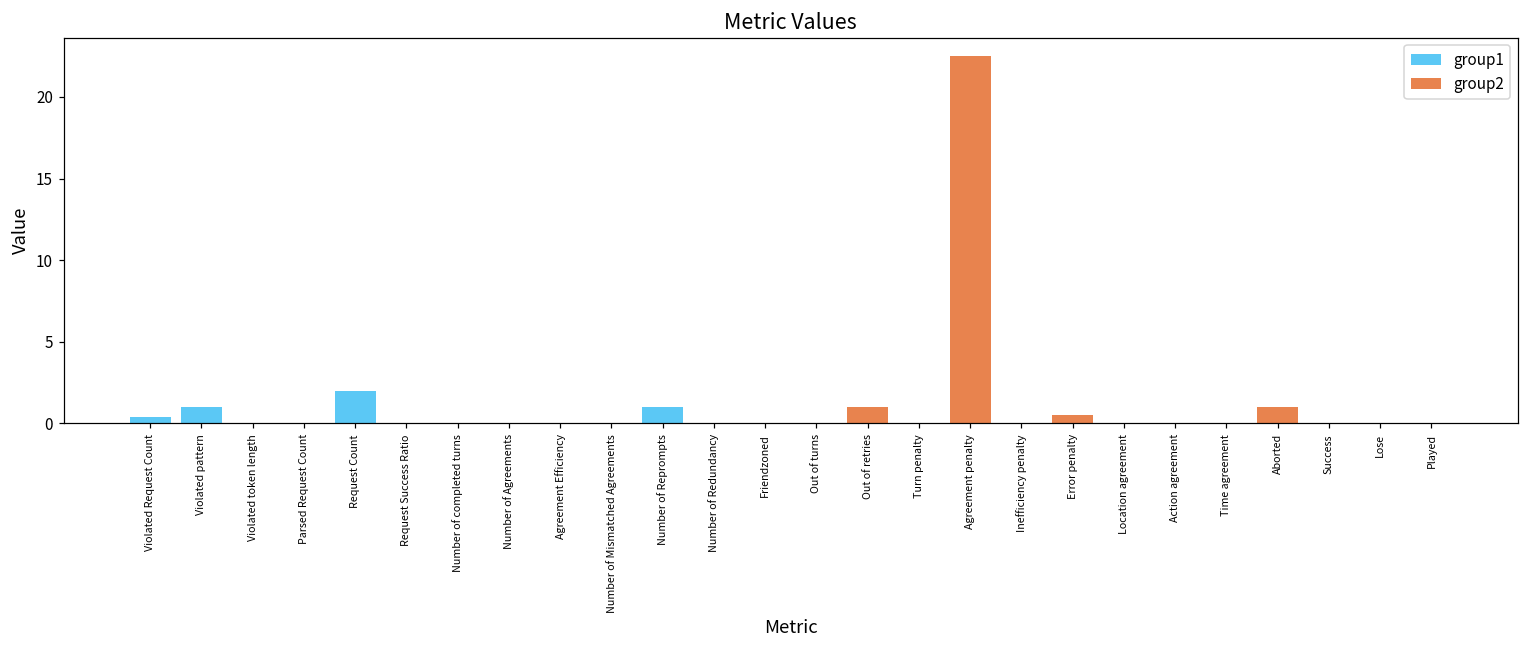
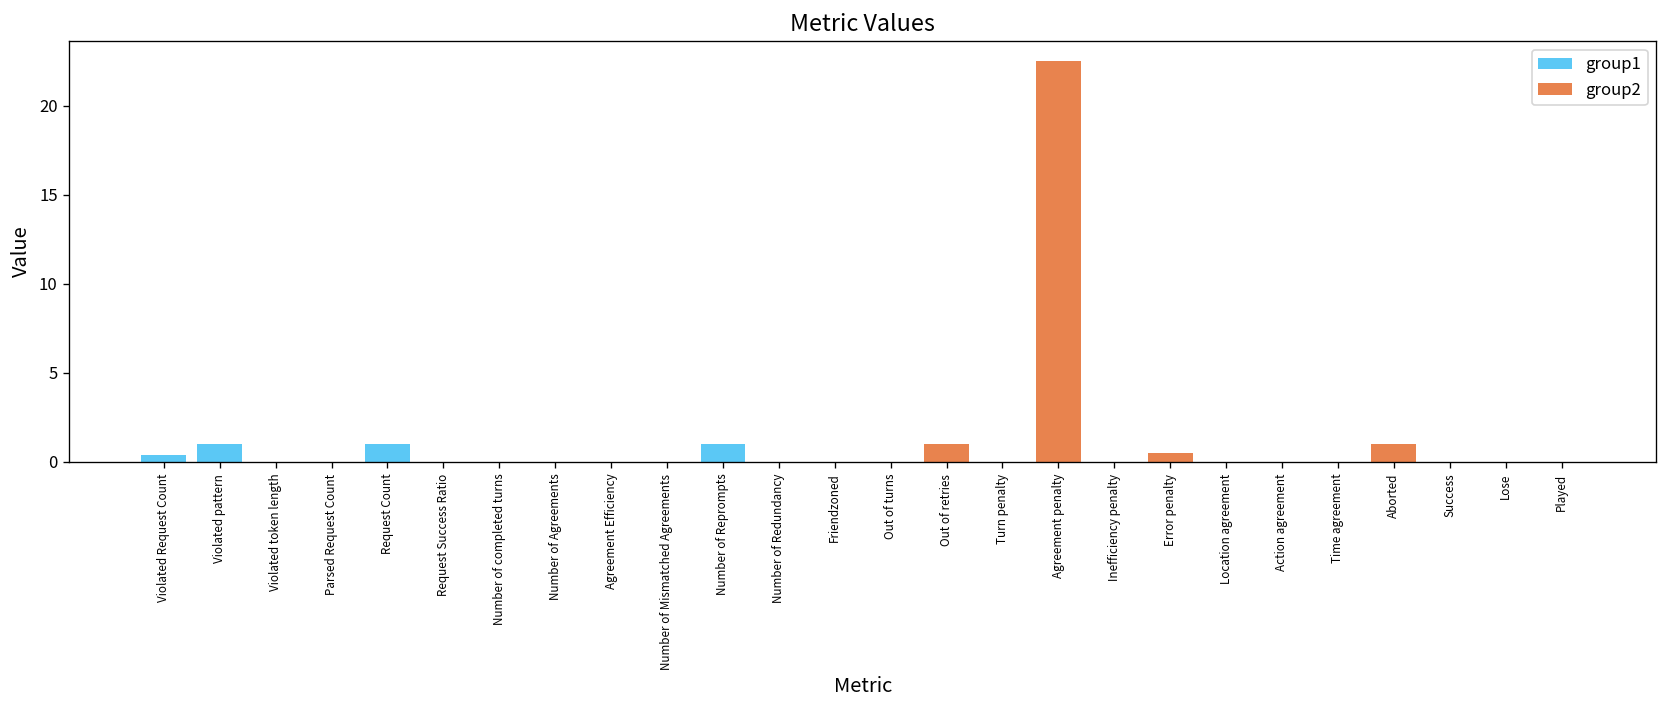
group1, Request Count: 2 -> 1
